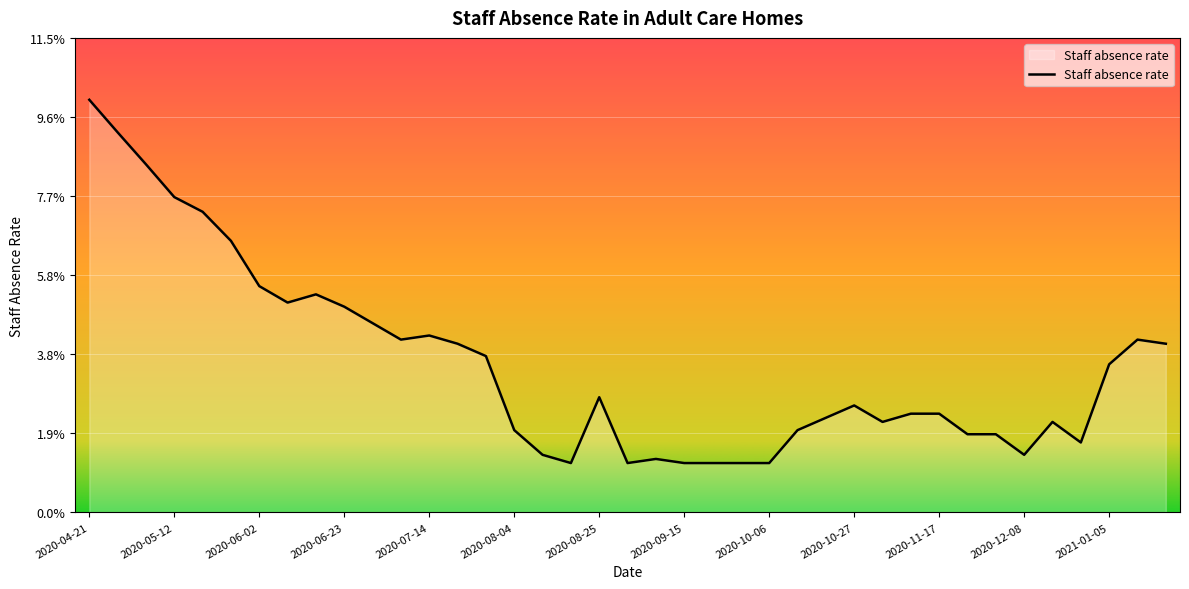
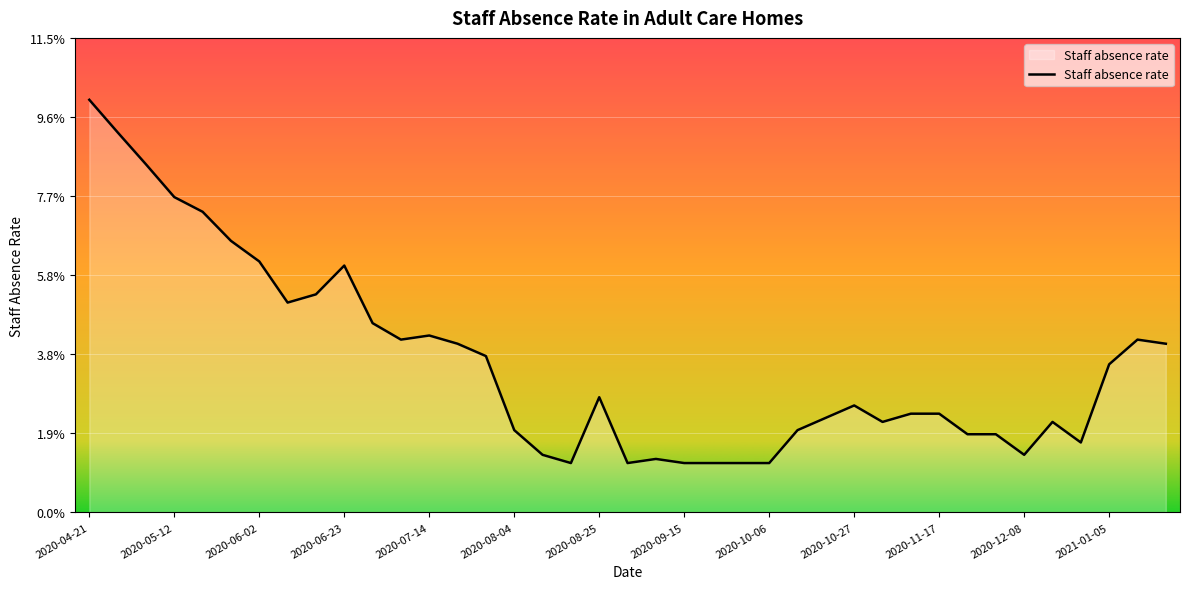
2020-06-02: 5.5% -> 6.1%
2020-06-23: 5.0% -> 6.0%
